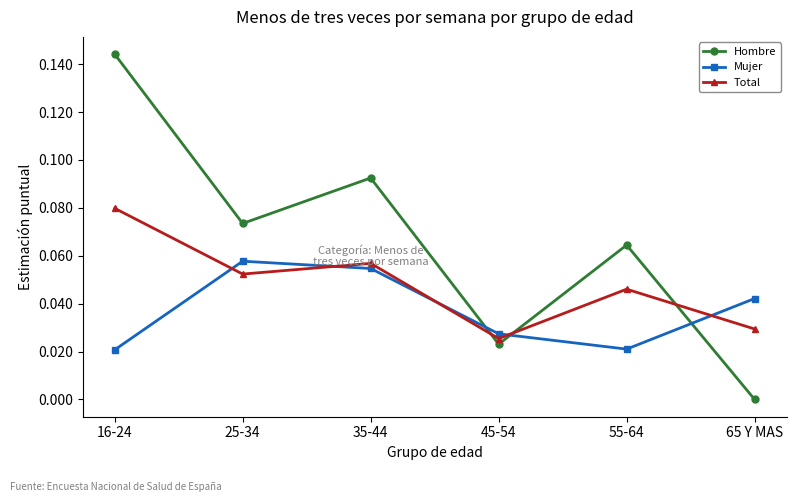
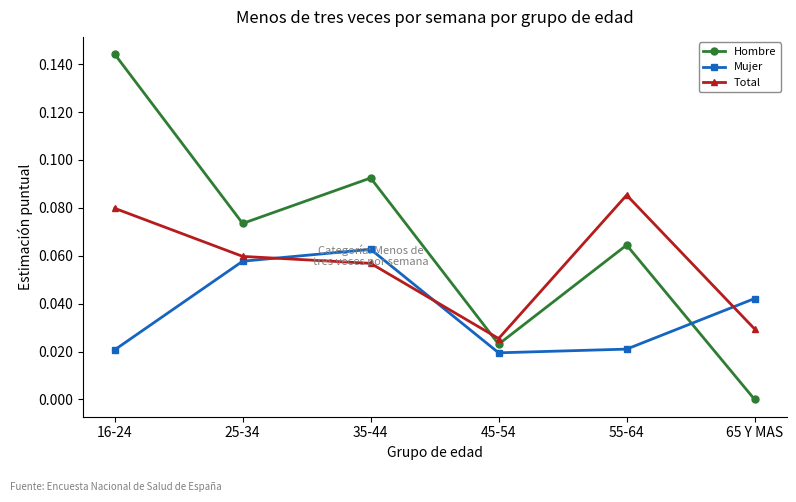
Total, 25-34: 0.052 -> 0.060
Mujer, 35-44: 0.055 -> 0.063
Mujer, 45-54: 0.027 -> 0.019
Total, 55-64: 0.046 -> 0.085
